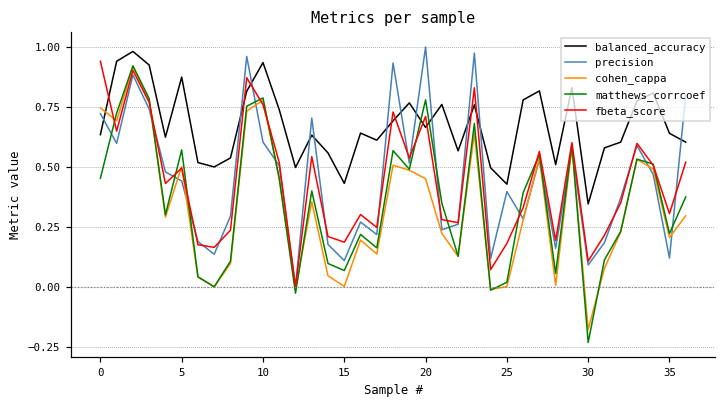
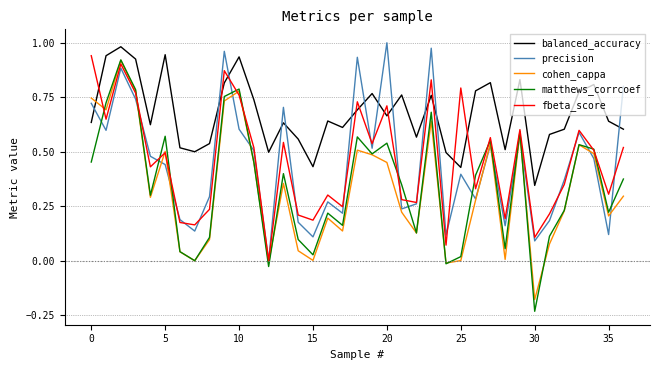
balanced_accuracy, 5: 0.87 -> 0.95
matthews_corrcoef, 15: 0.07 -> 0.03
matthews_corrcoef, 20: 0.78 -> 0.54
fbeta_score, 25: 0.18 -> 0.79
